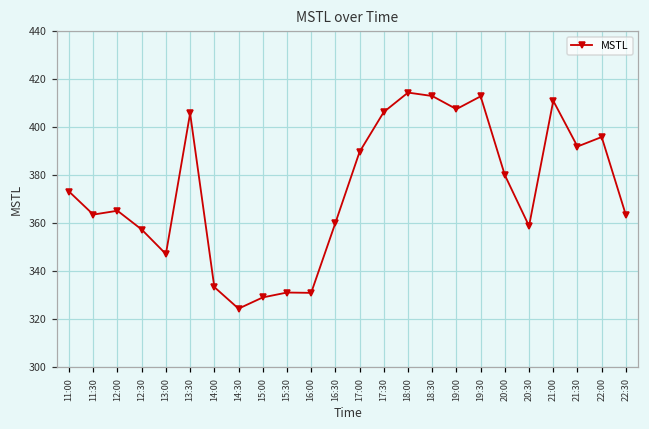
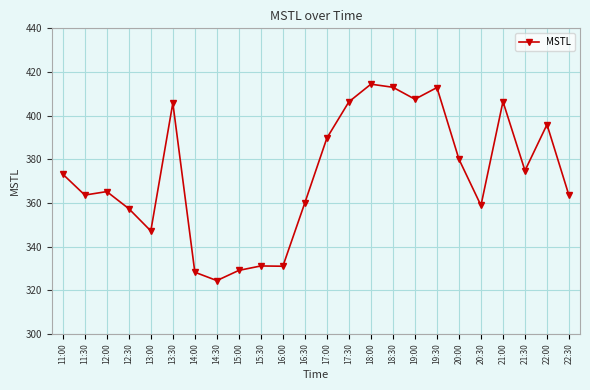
14:00: 333 -> 328
21:00: 411 -> 406
21:30: 392 -> 375
